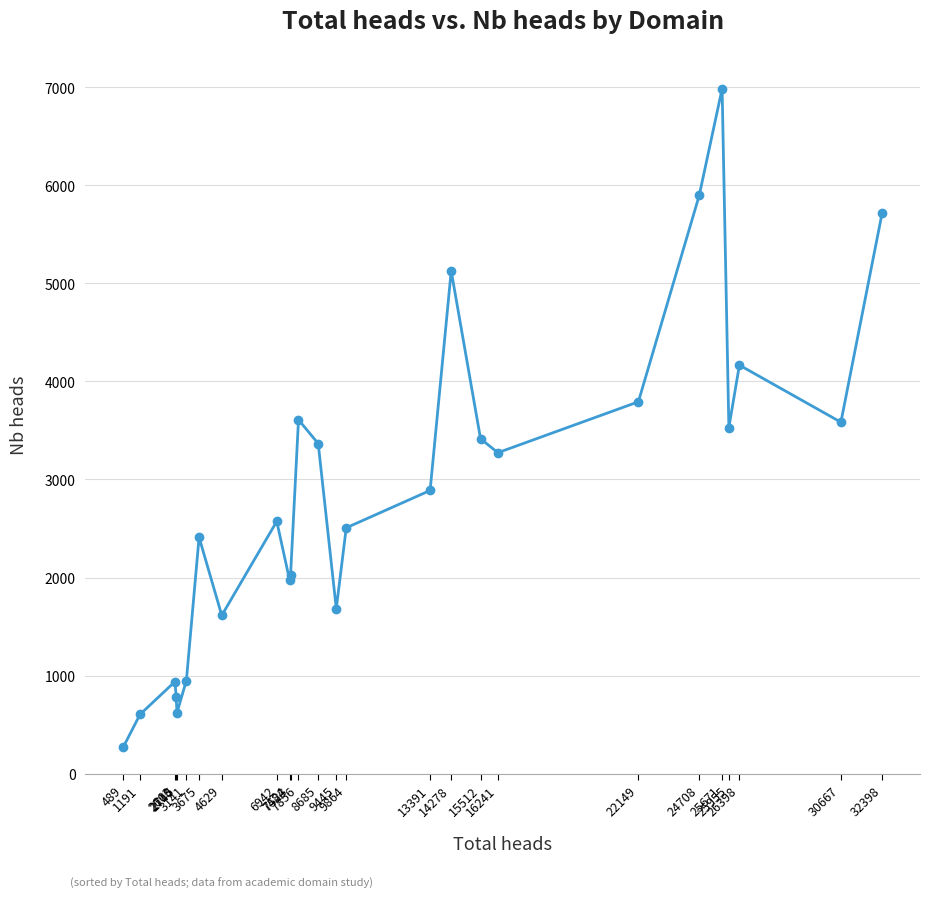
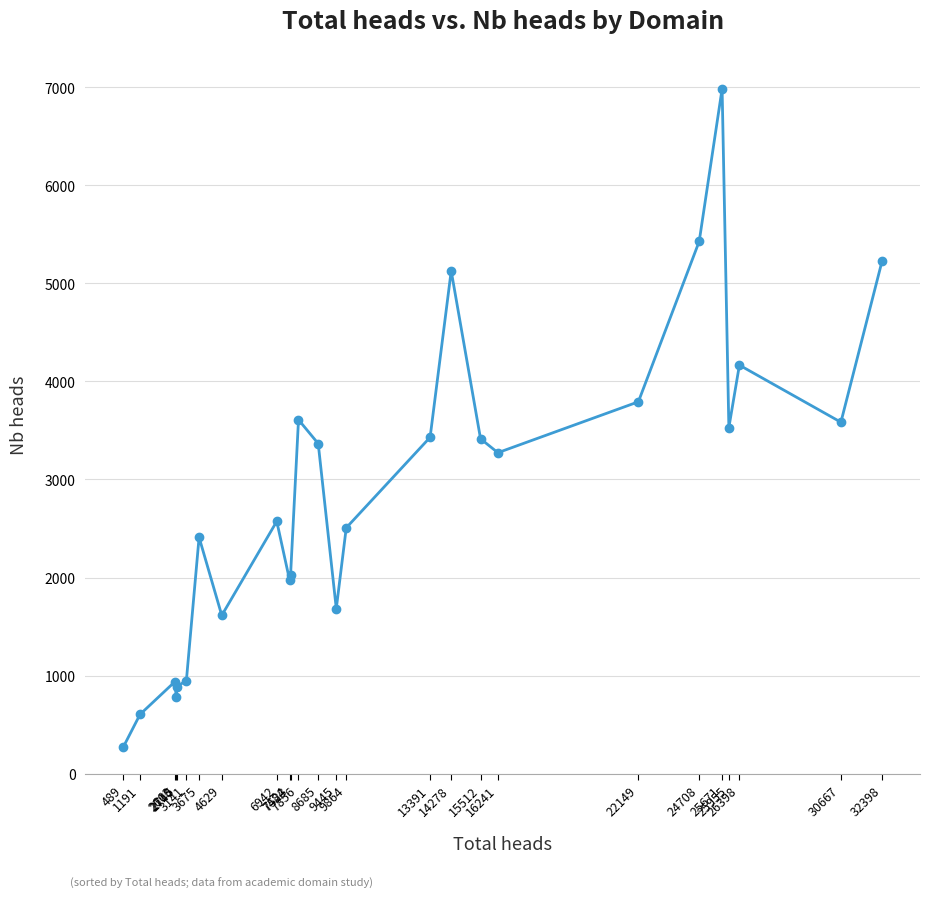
2745: 600 -> 900
13391: 2900 -> 3400
24708: 5900 -> 5400
32398: 5700 -> 5200
